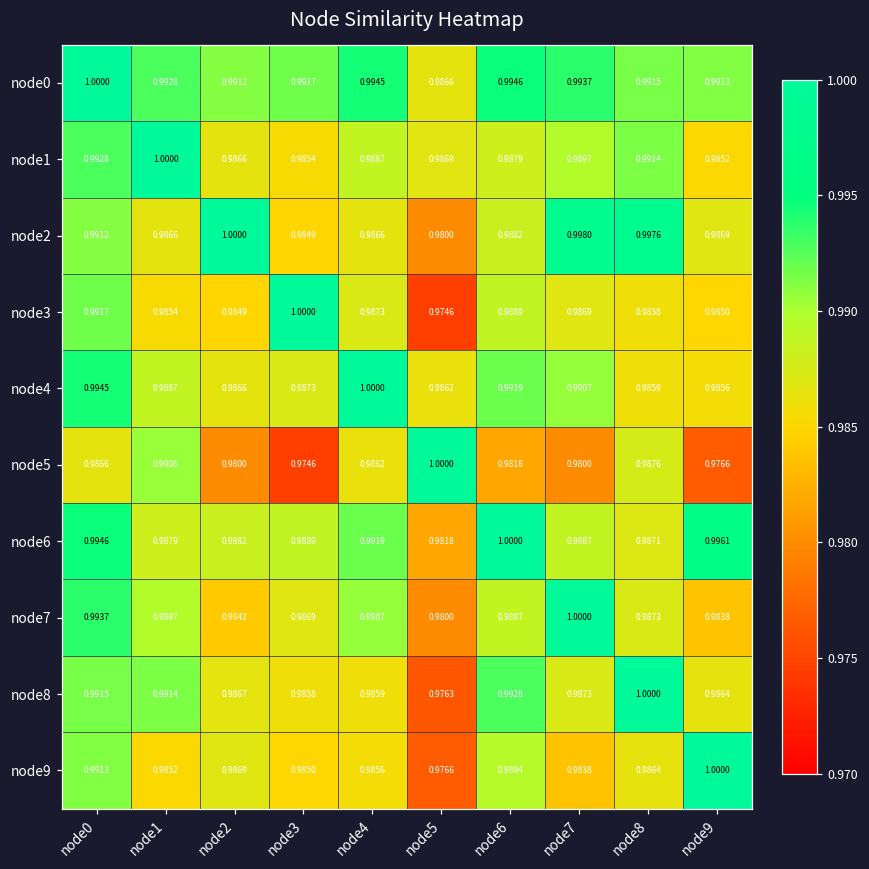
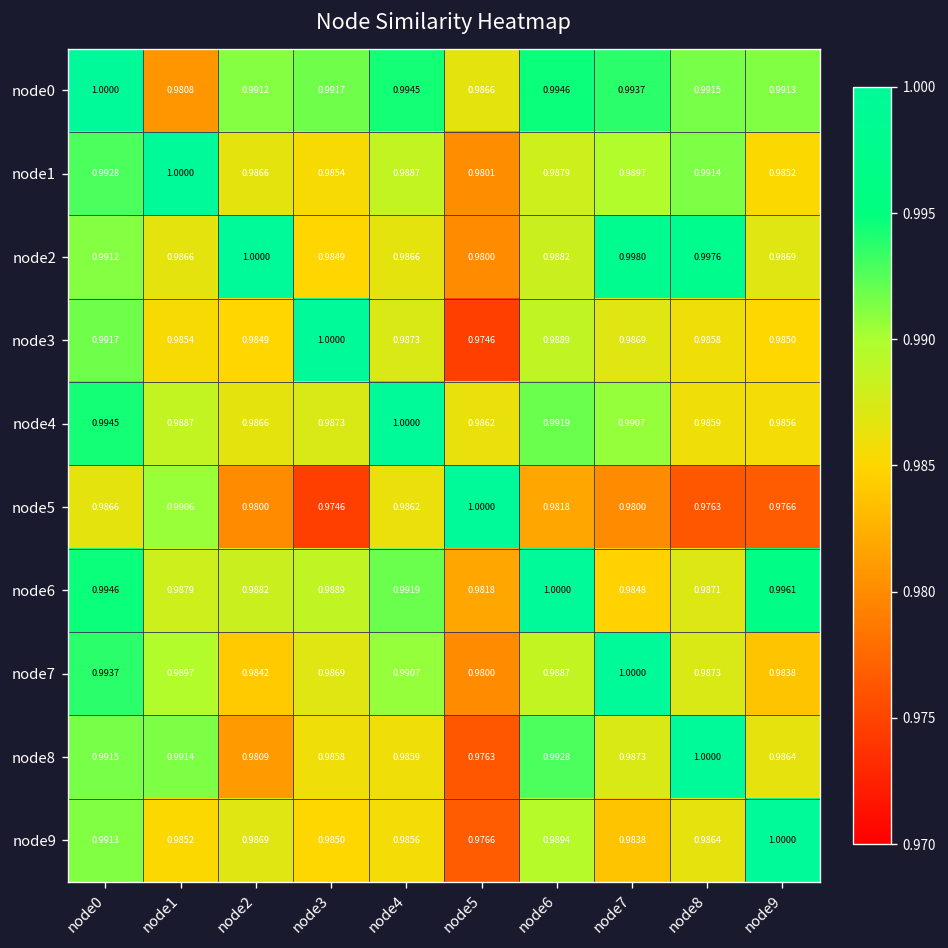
node0, node1: 0.9928 -> 0.9808
node1, node5: 0.9869 -> 0.9801
node5, node8: 0.9876 -> 0.9763
node6, node7: 0.9887 -> 0.9848
node8, node2: 0.9867 -> 0.9809
